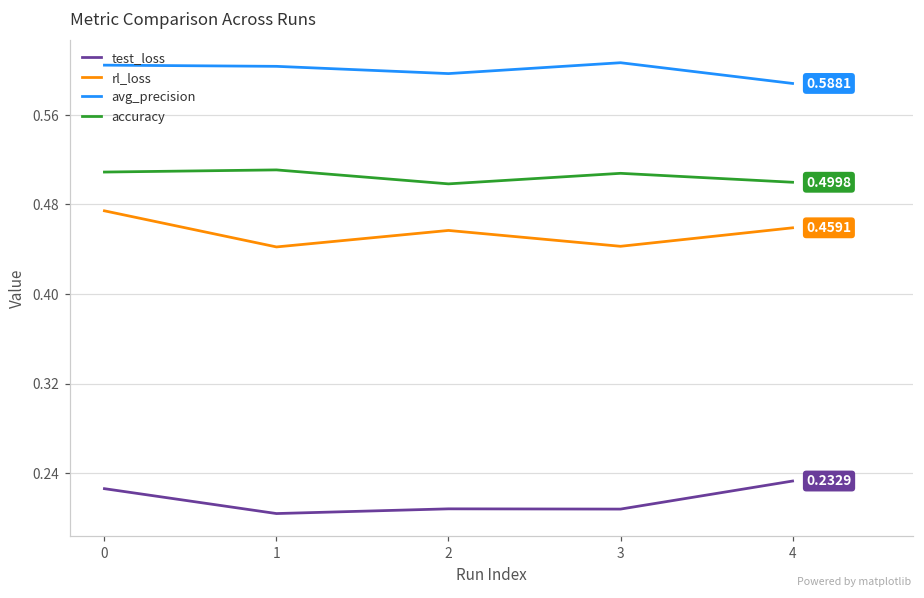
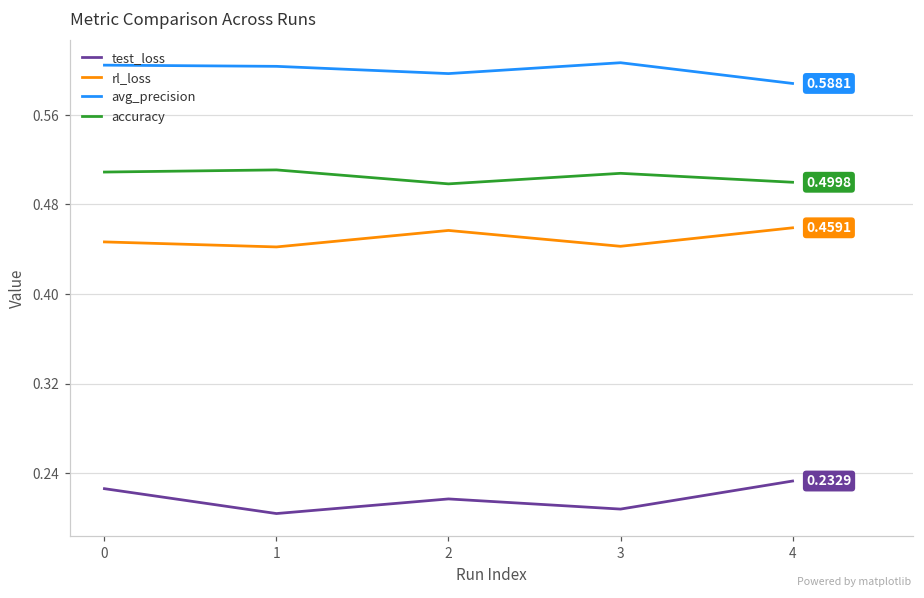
rl_loss, 0: 0.474 -> 0.447
test_loss, 2: 0.208 -> 0.217
